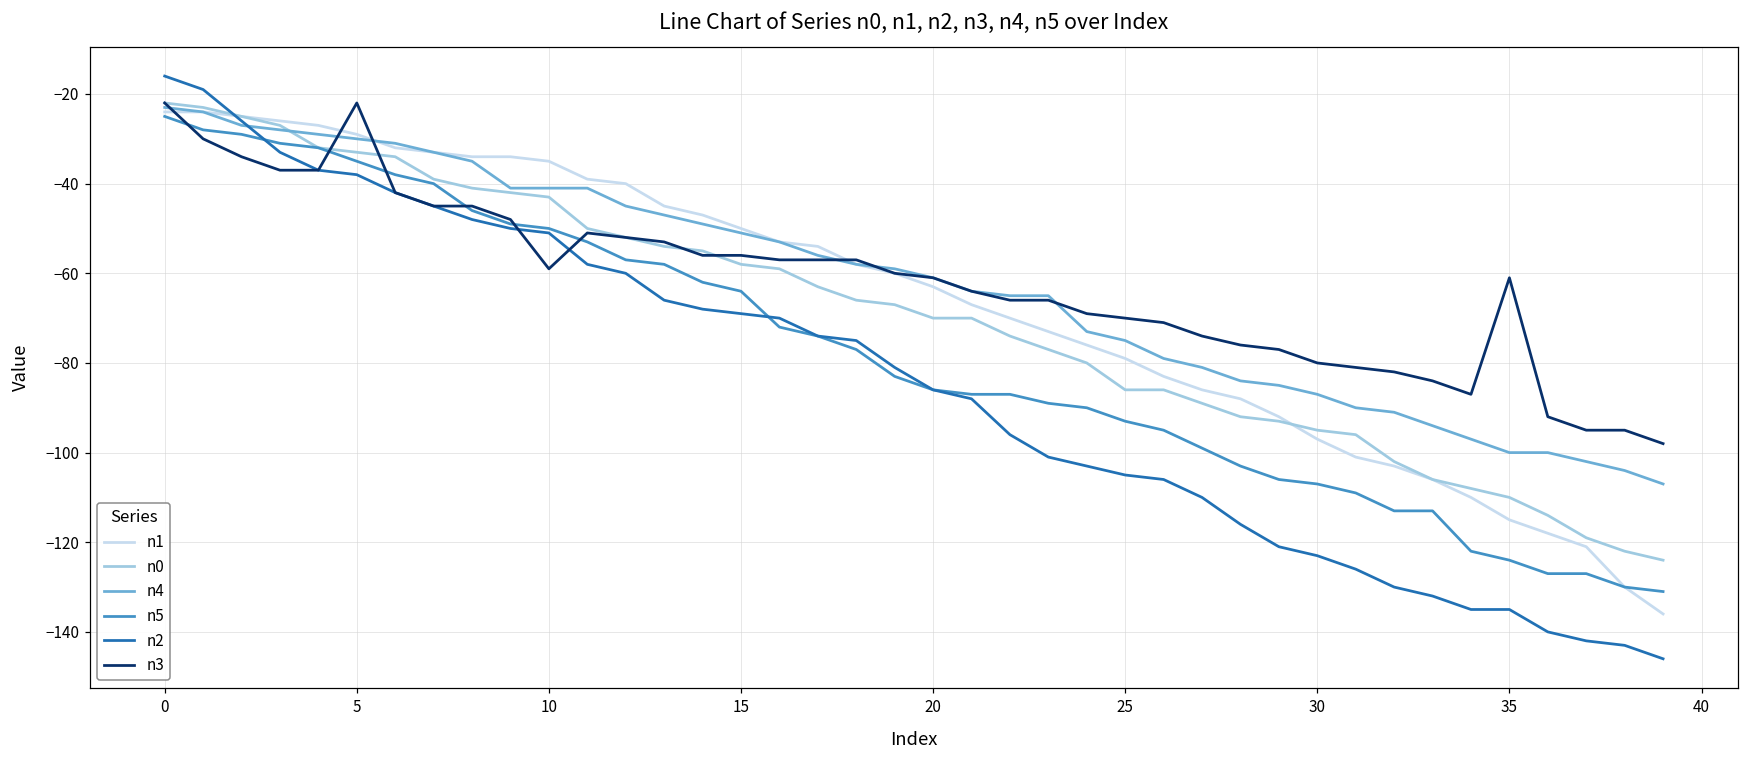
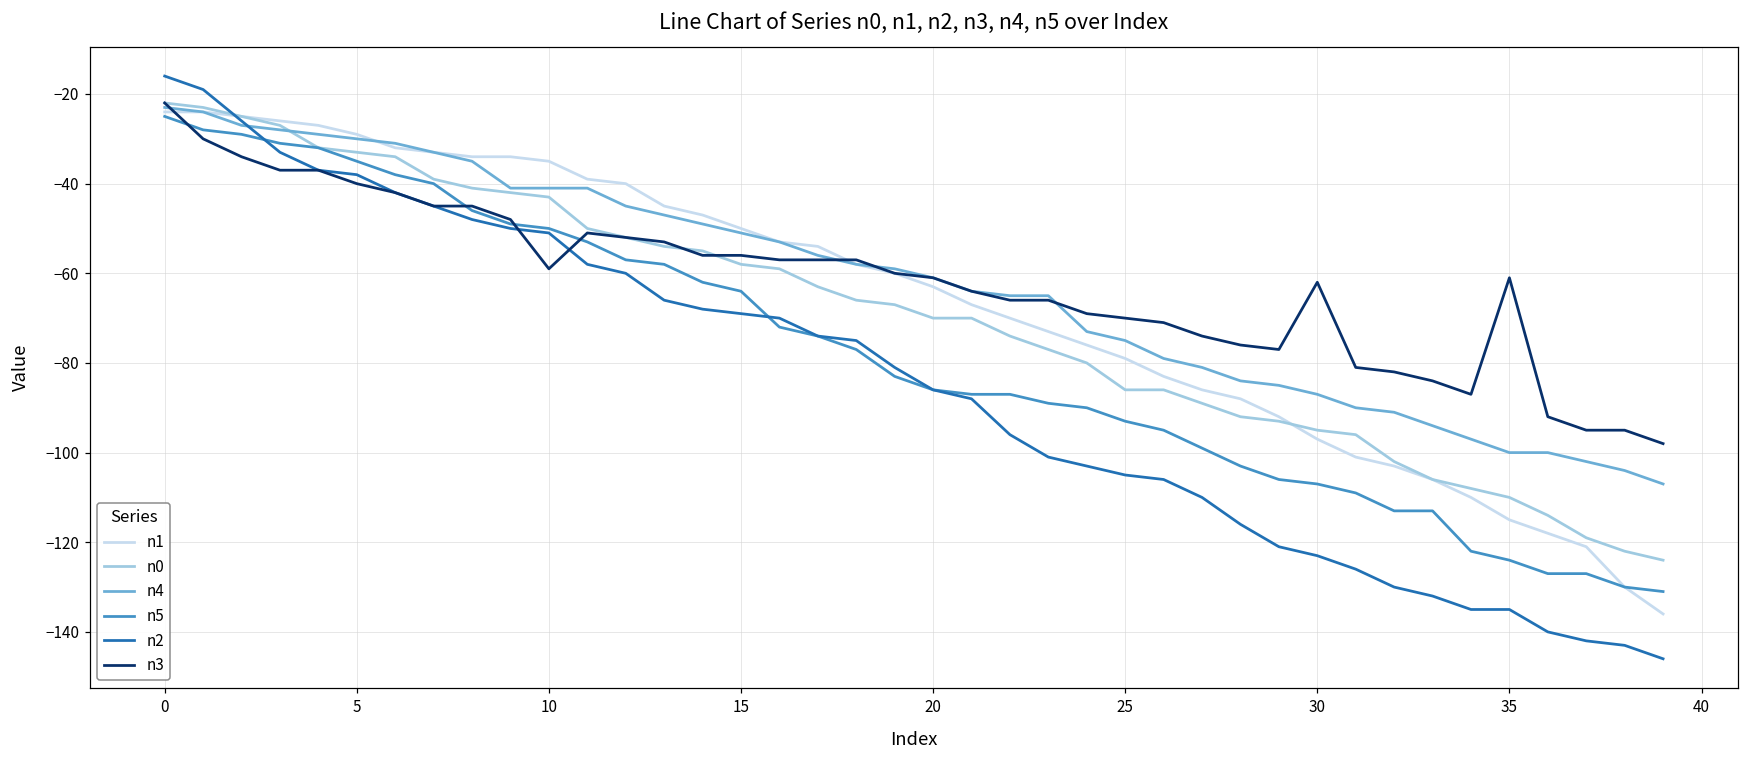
n3, 5: -22 -> -40
n3, 30: -80 -> -62
